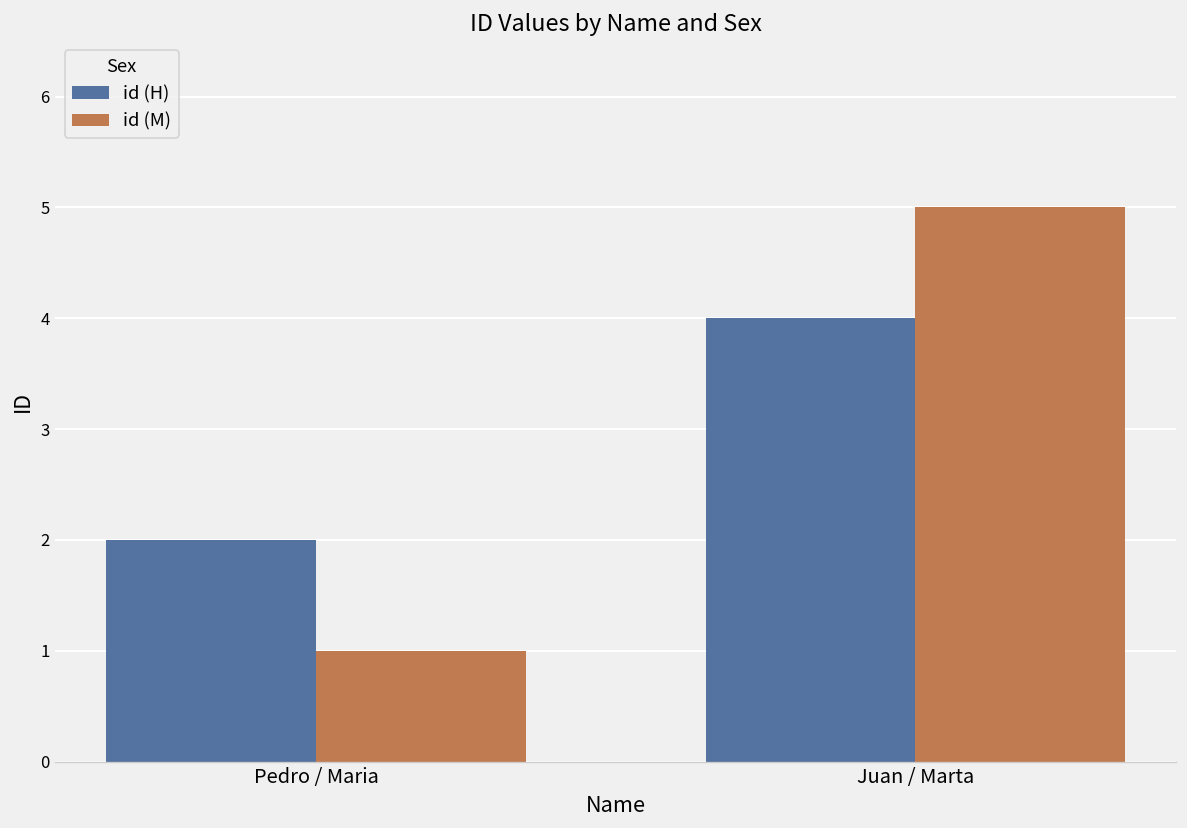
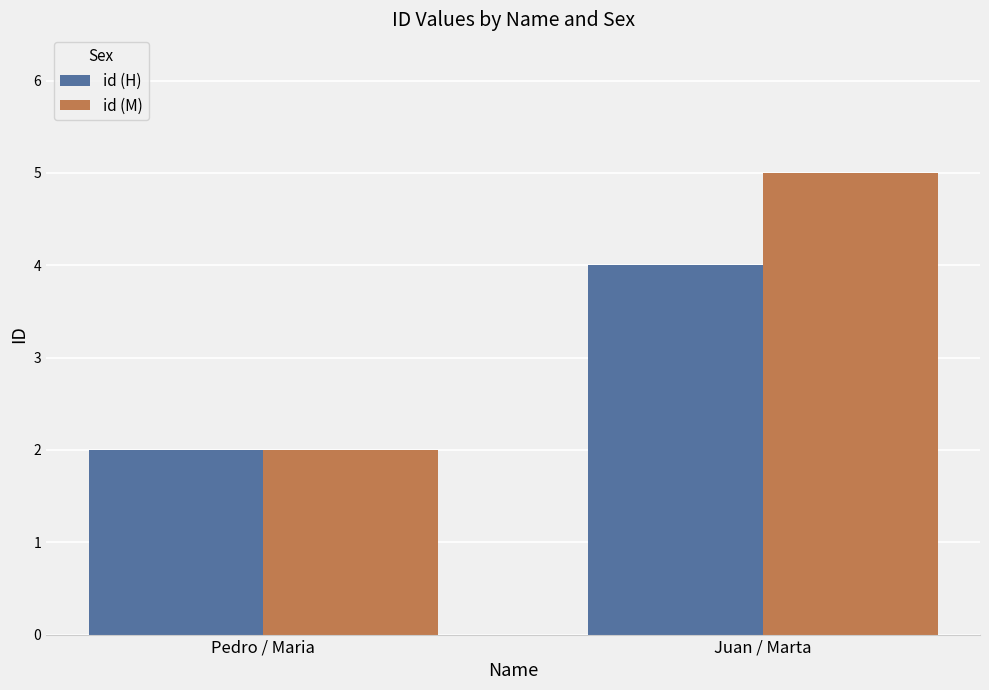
id (M), Pedro / Maria: 1 -> 2
